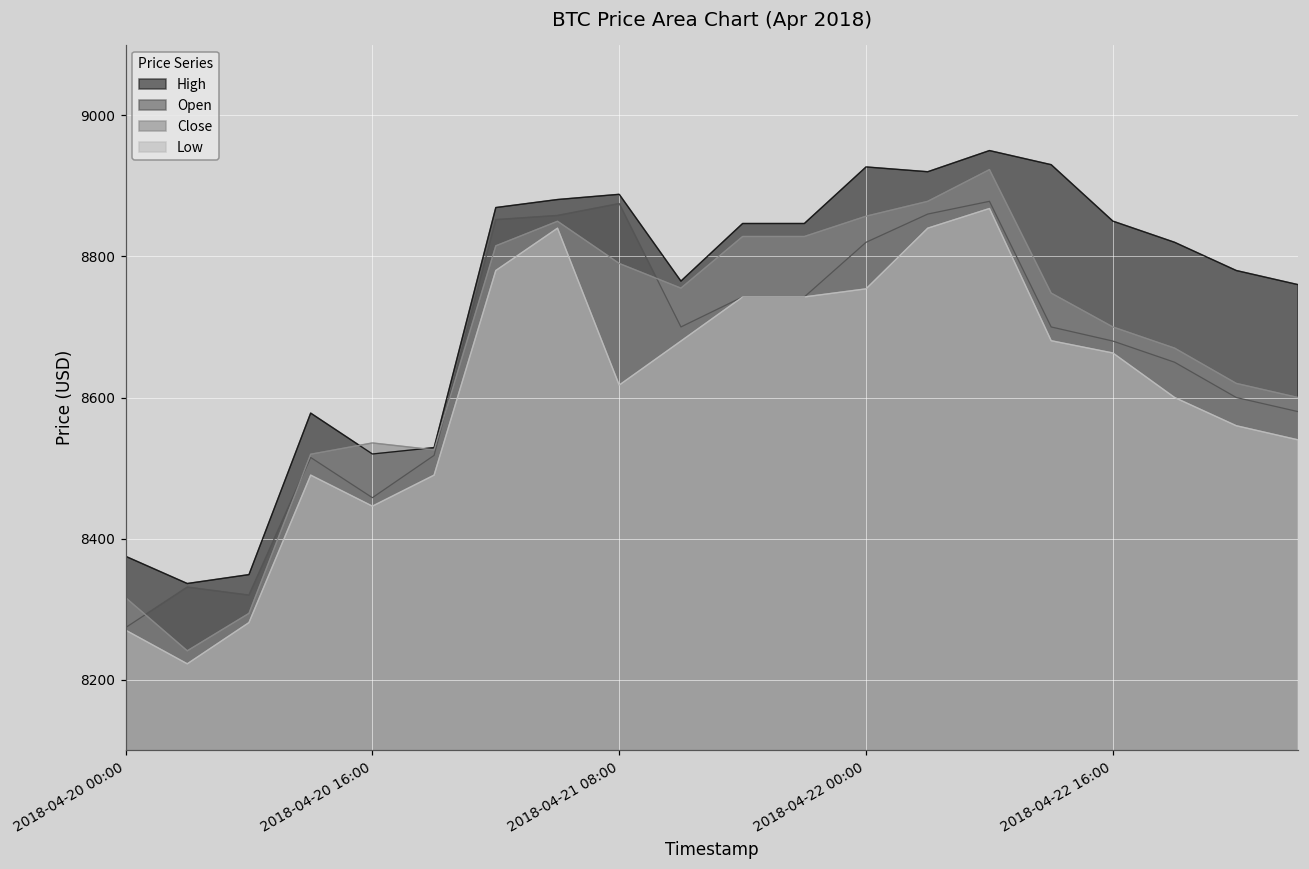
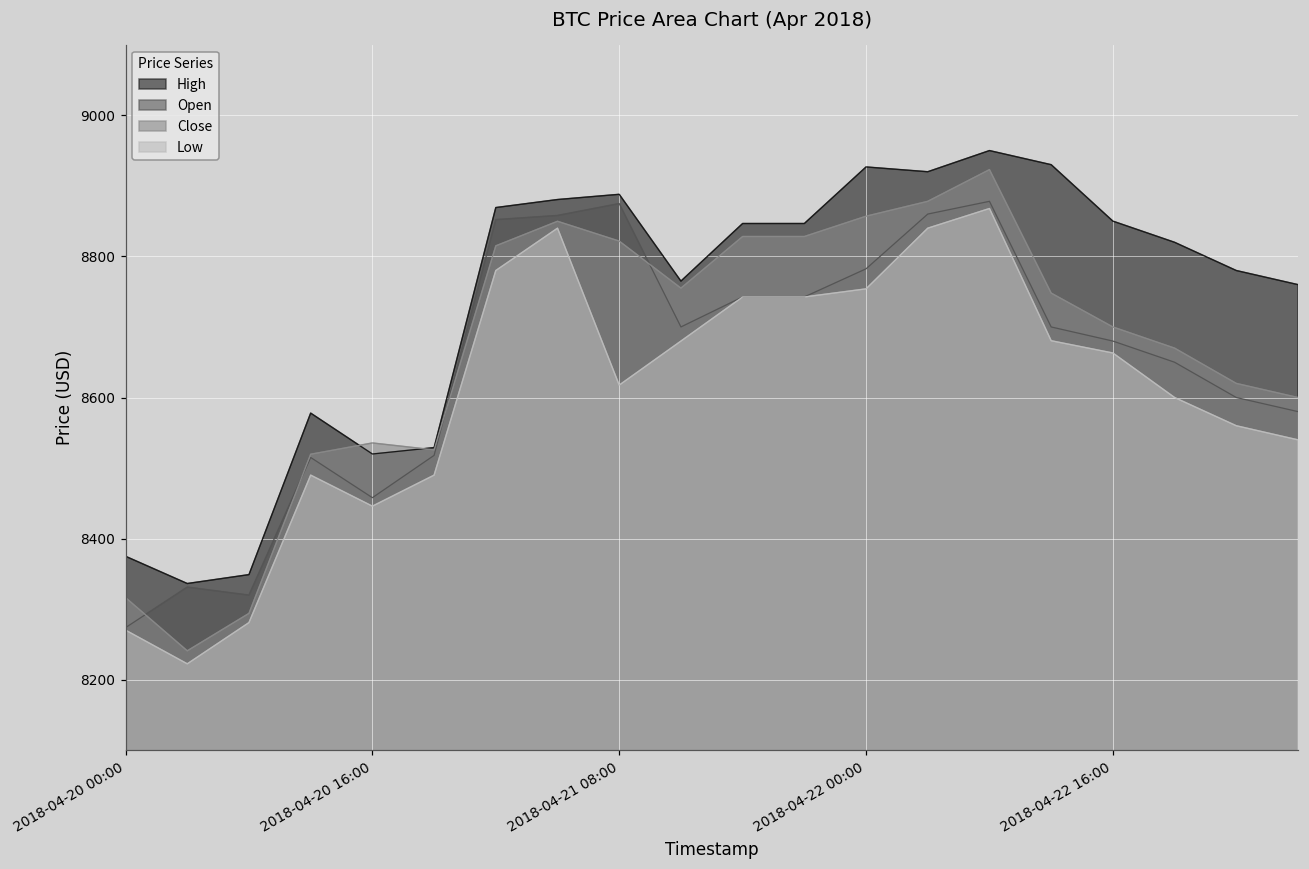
Close, 2018-04-21 08:00: 8790 -> 8820
Open, 2018-04-22 00:00: 8820 -> 8780
